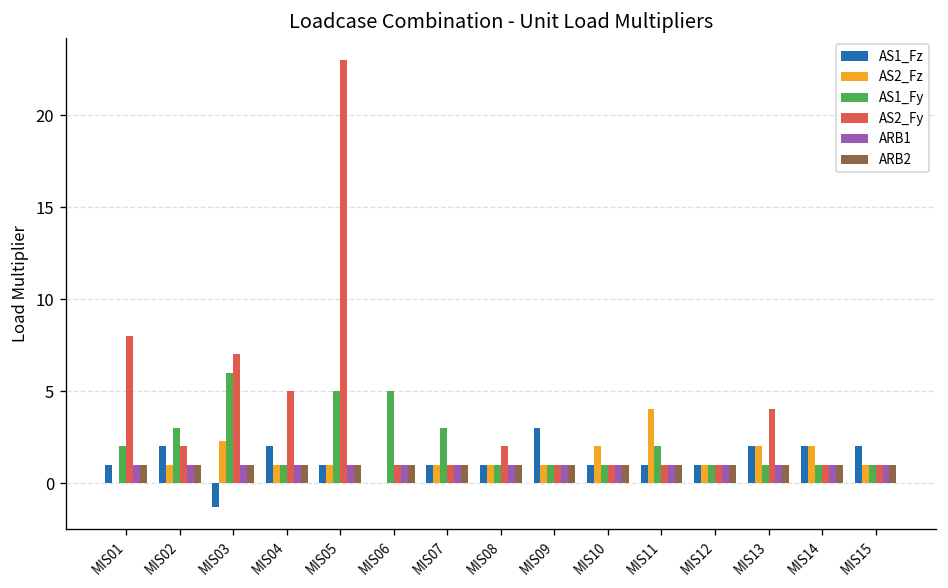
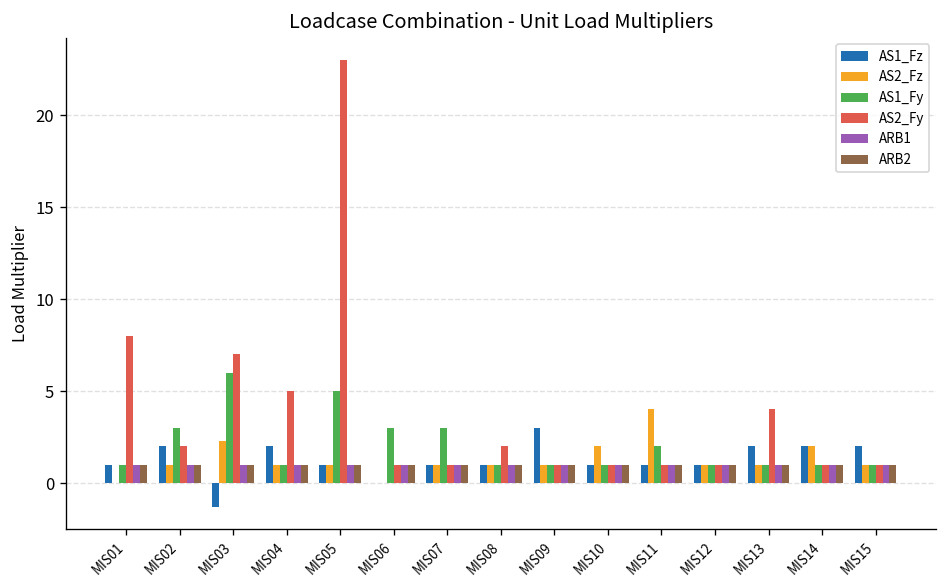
AS1_Fy, MIS01: 2 -> 1
AS1_Fy, MIS06: 5 -> 3
AS2_Fz, MIS13: 2 -> 1
